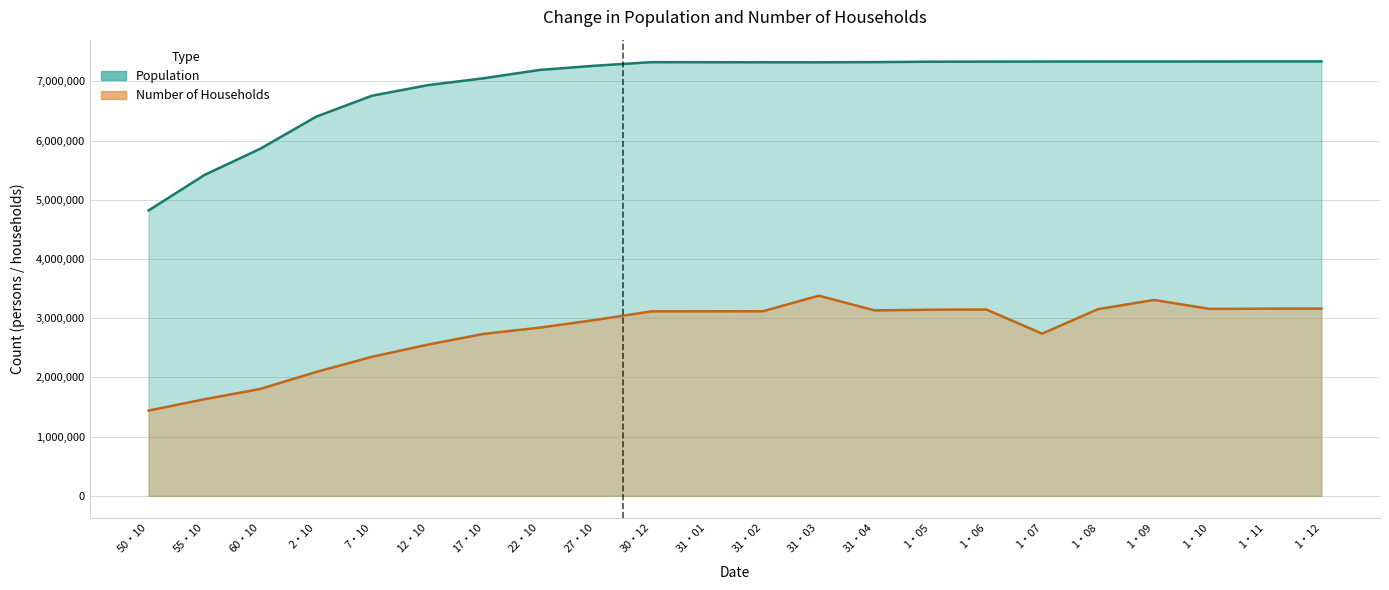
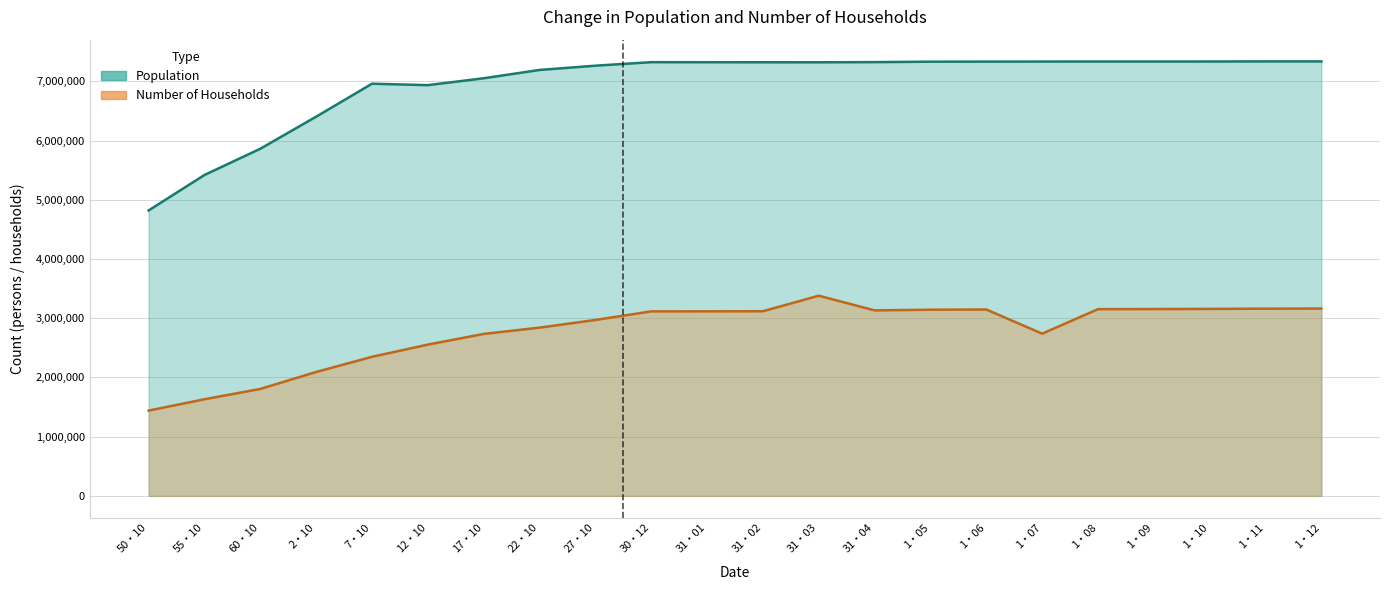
Population, 7・10: 6,800,000 -> 7,000,000
Number of Households, 1・09: 3,300,000 -> 3,200,000
